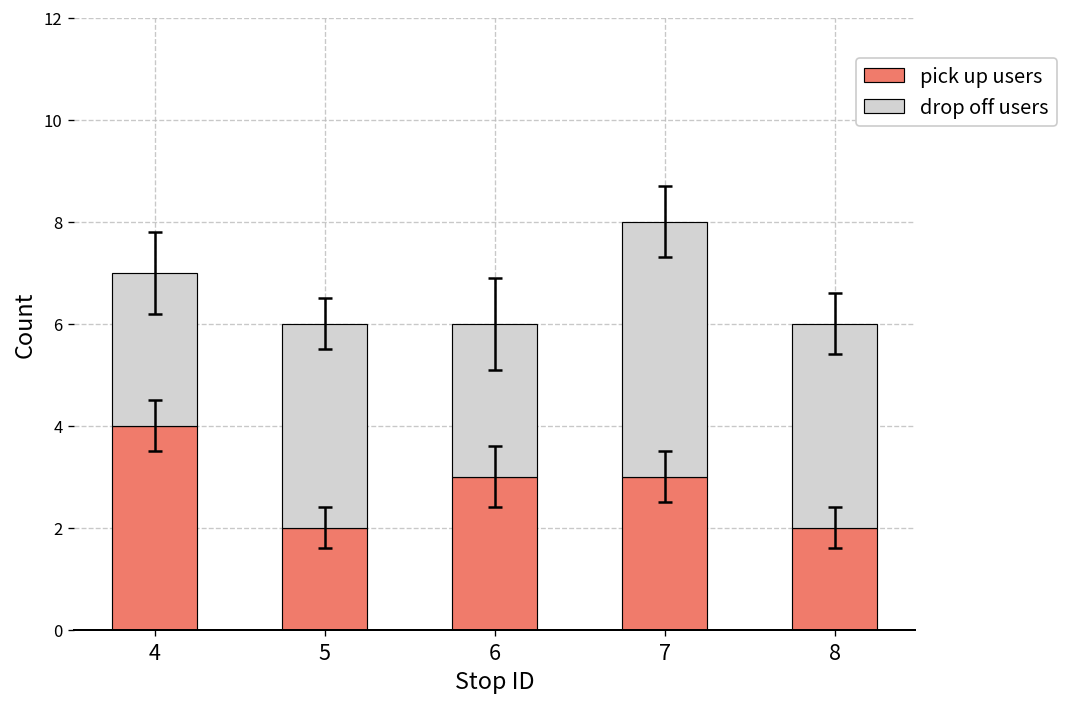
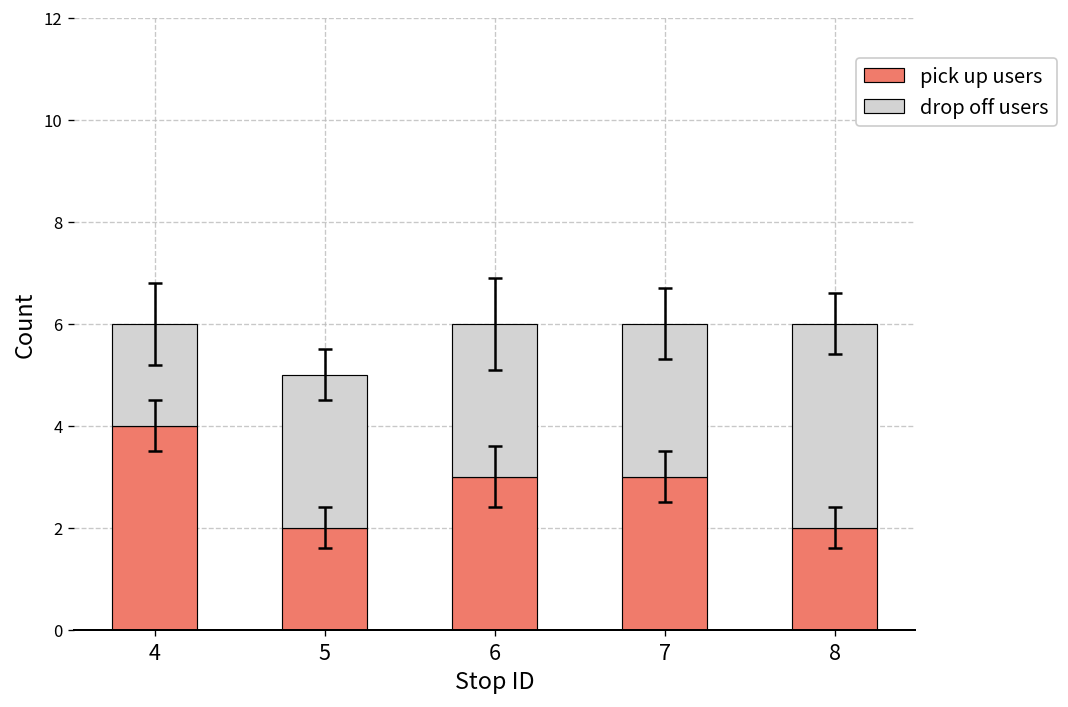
drop off users, 4: 3 -> 2
drop off users, 5: 4 -> 3
drop off users, 7: 5 -> 3
